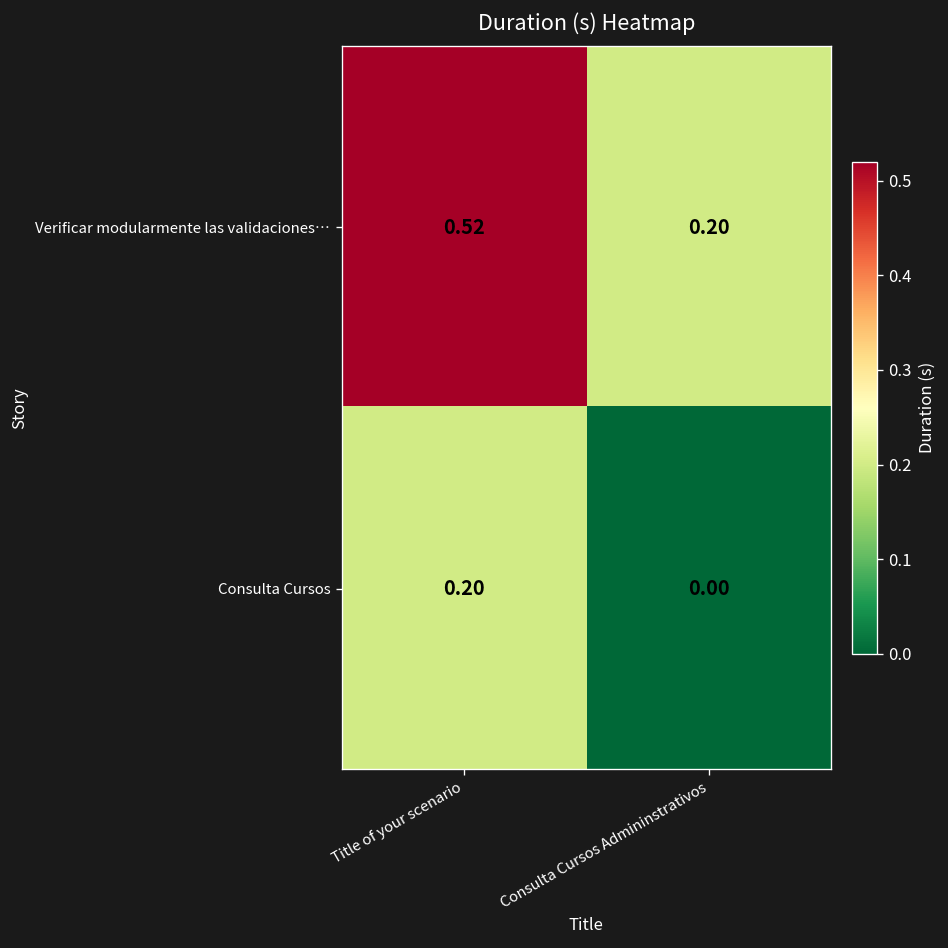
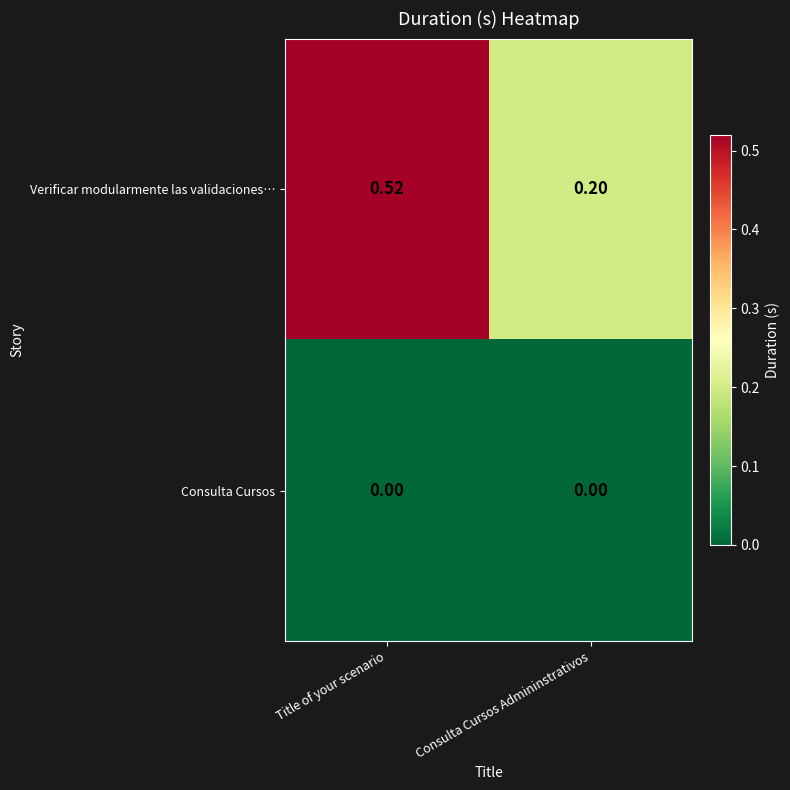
Consulta Cursos, Title of your scenario: 0.20 -> 0.00
